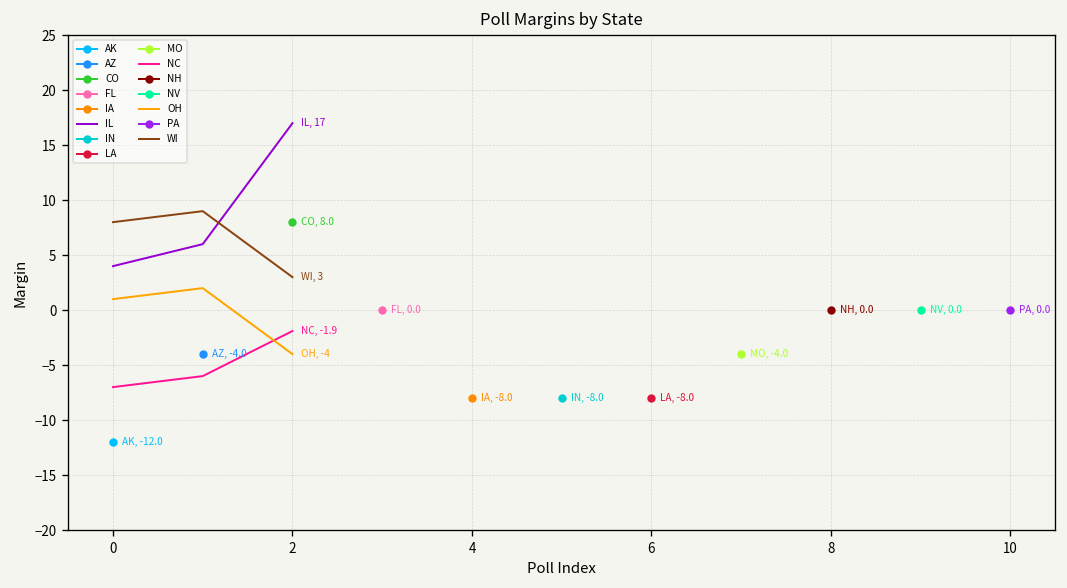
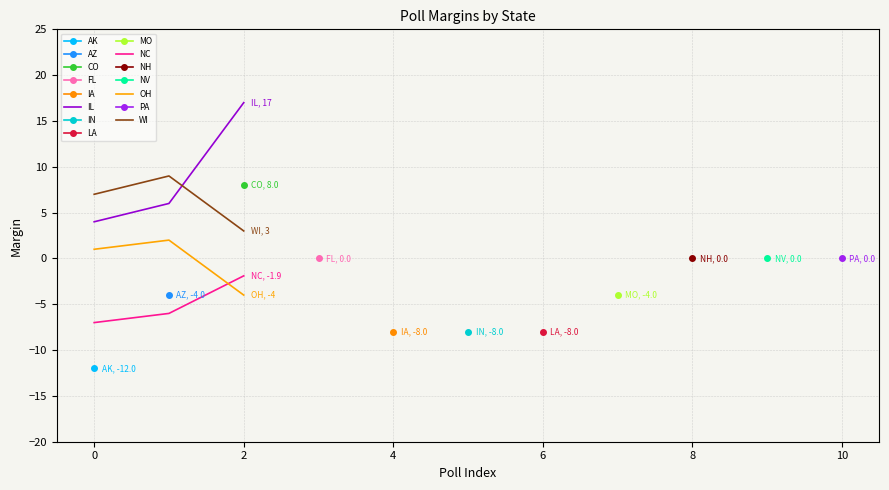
WI, 0: 8 -> 7
